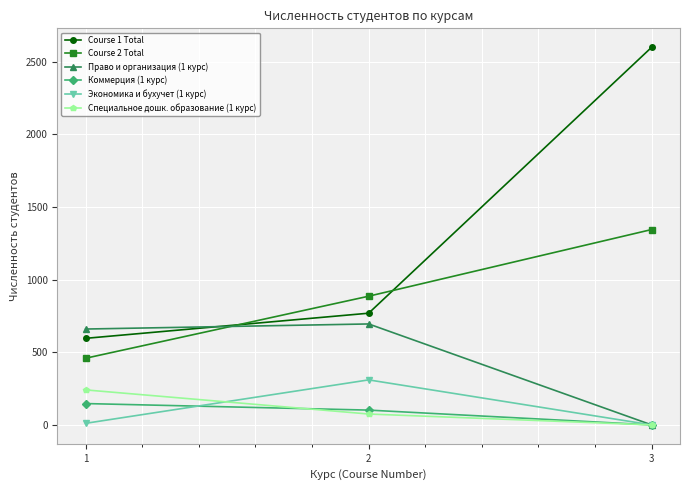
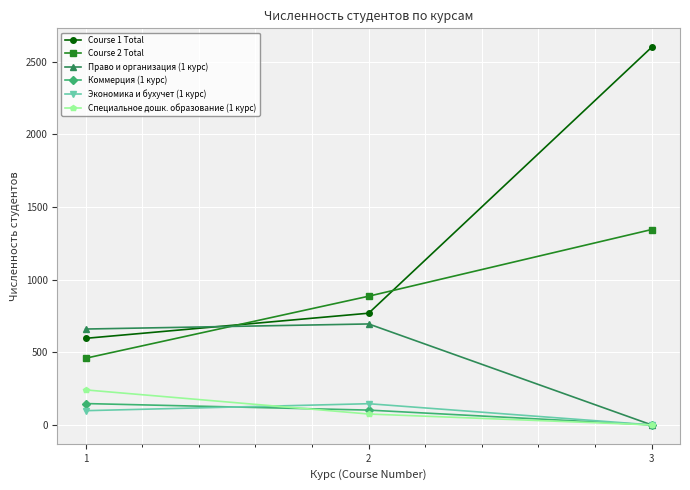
Экономика и бухучет (1 курс), 1: 10 -> 100
Экономика и бухучет (1 курс), 2: 310 -> 150
